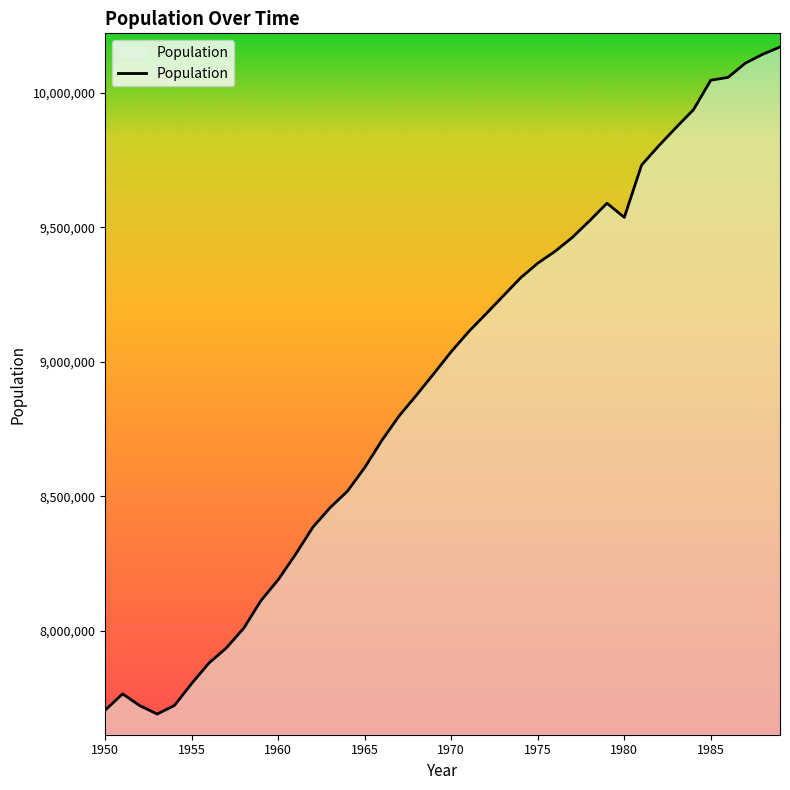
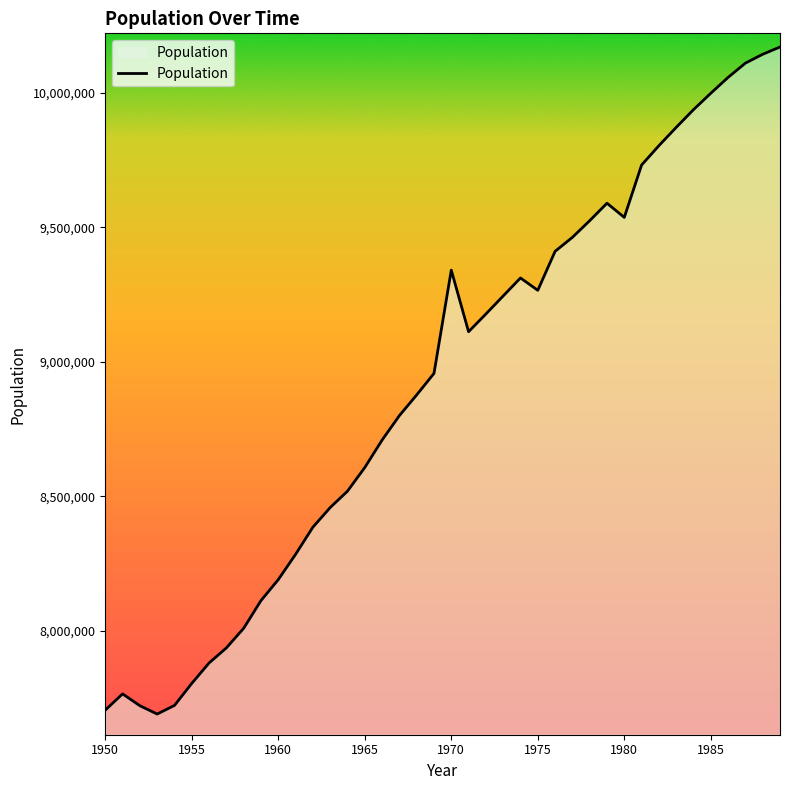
1970: 9,040,000 -> 9,340,000
1975: 9,370,000 -> 9,270,000
1985: 10,050,000 -> 10,000,000
